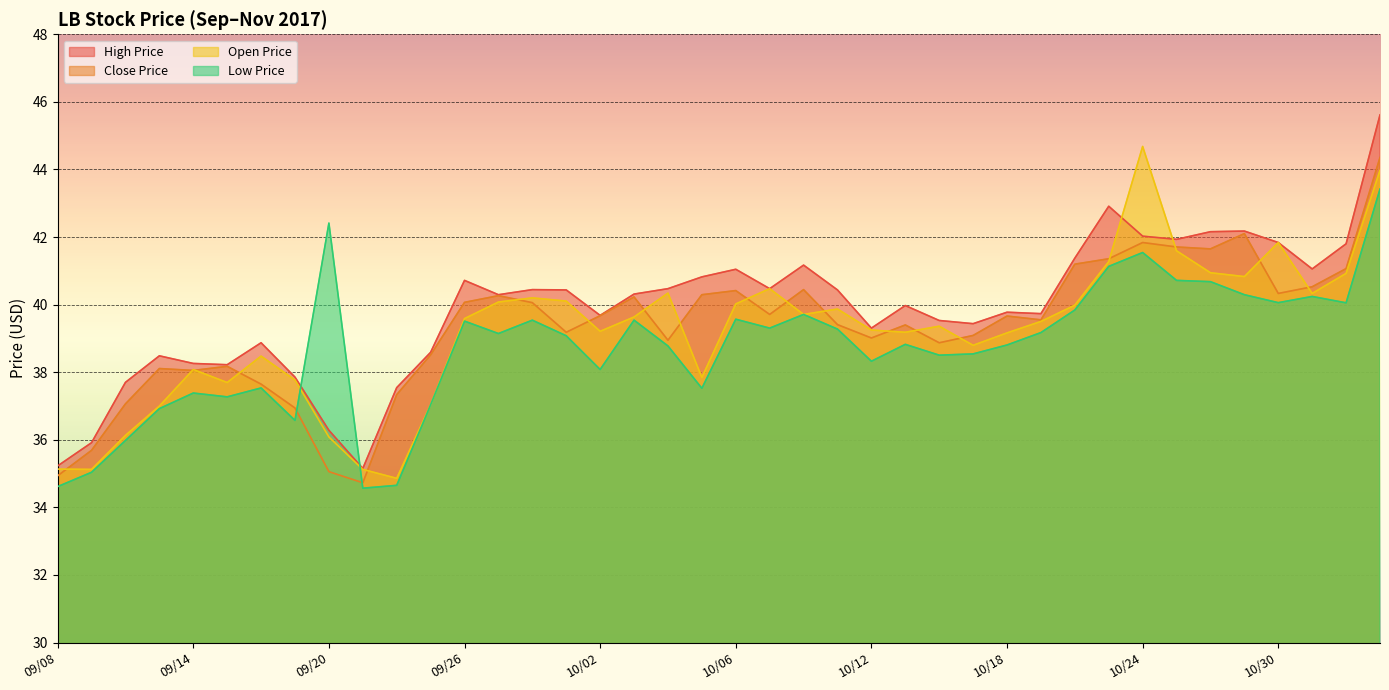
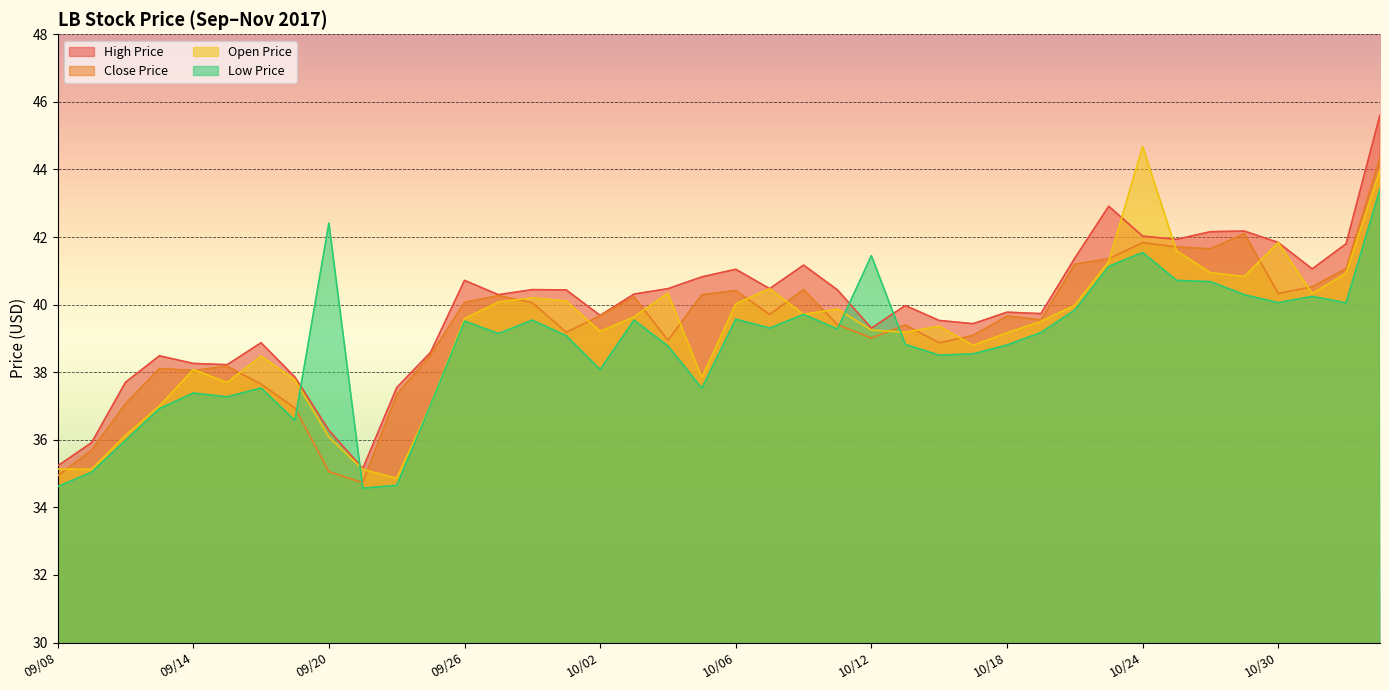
Low Price, 10/12: 38.3 -> 41.4
